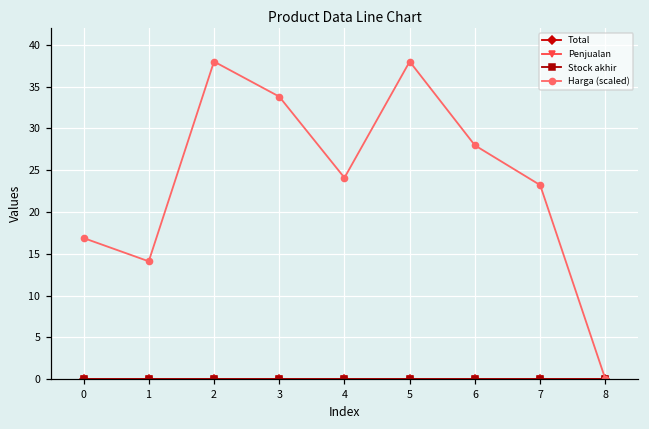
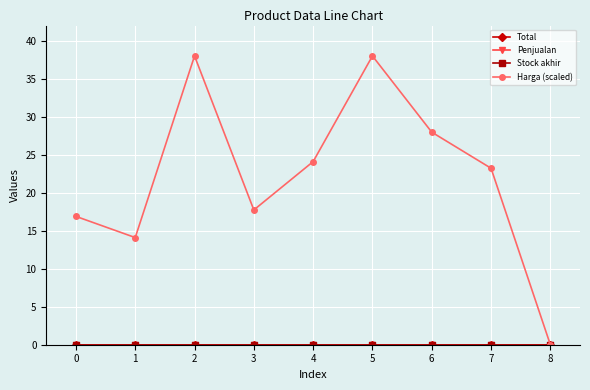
Harga (scaled), 3: 34 -> 18
